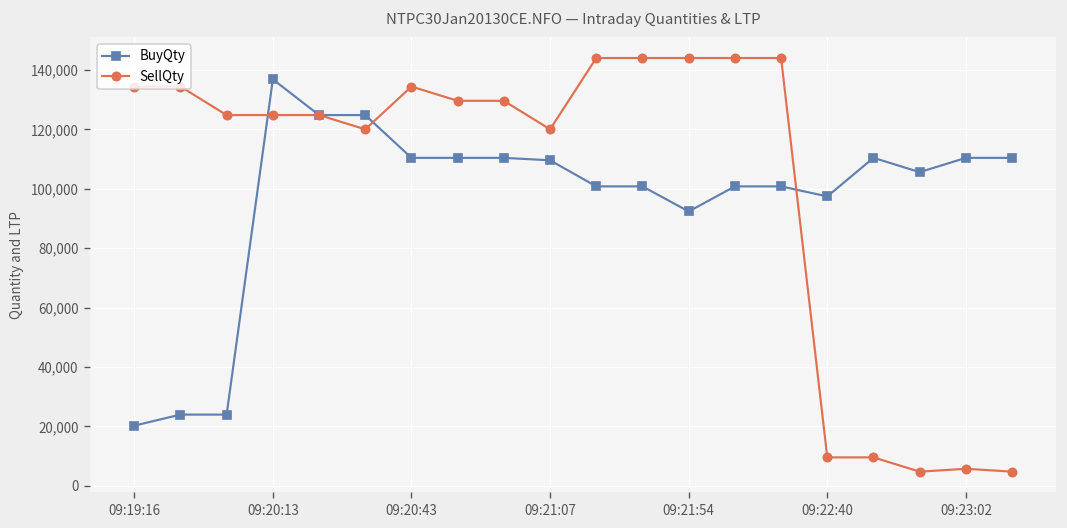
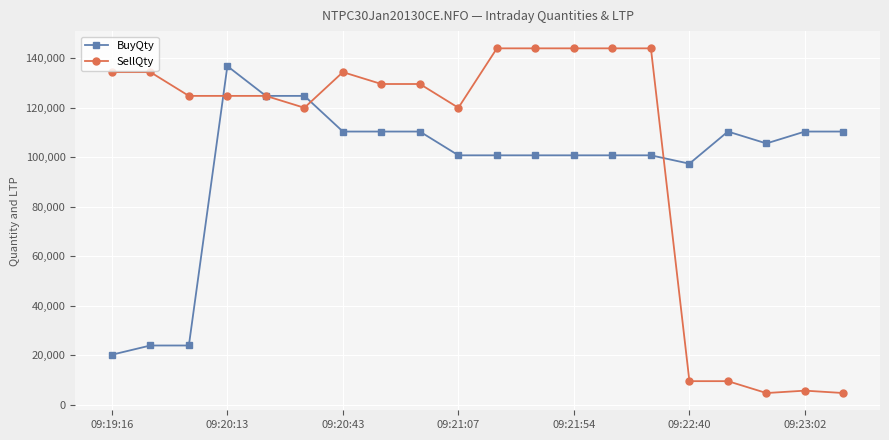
BuyQty, 09:21:07: 110,000 -> 101,000
BuyQty, 09:21:54: 92,000 -> 101,000
